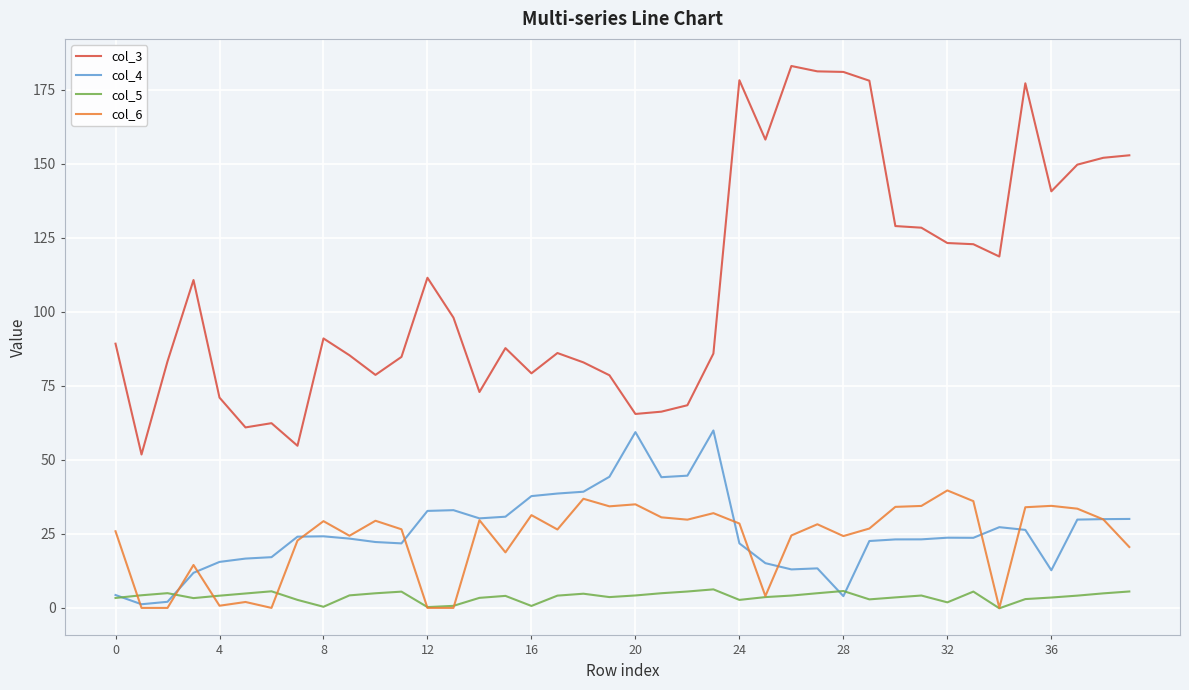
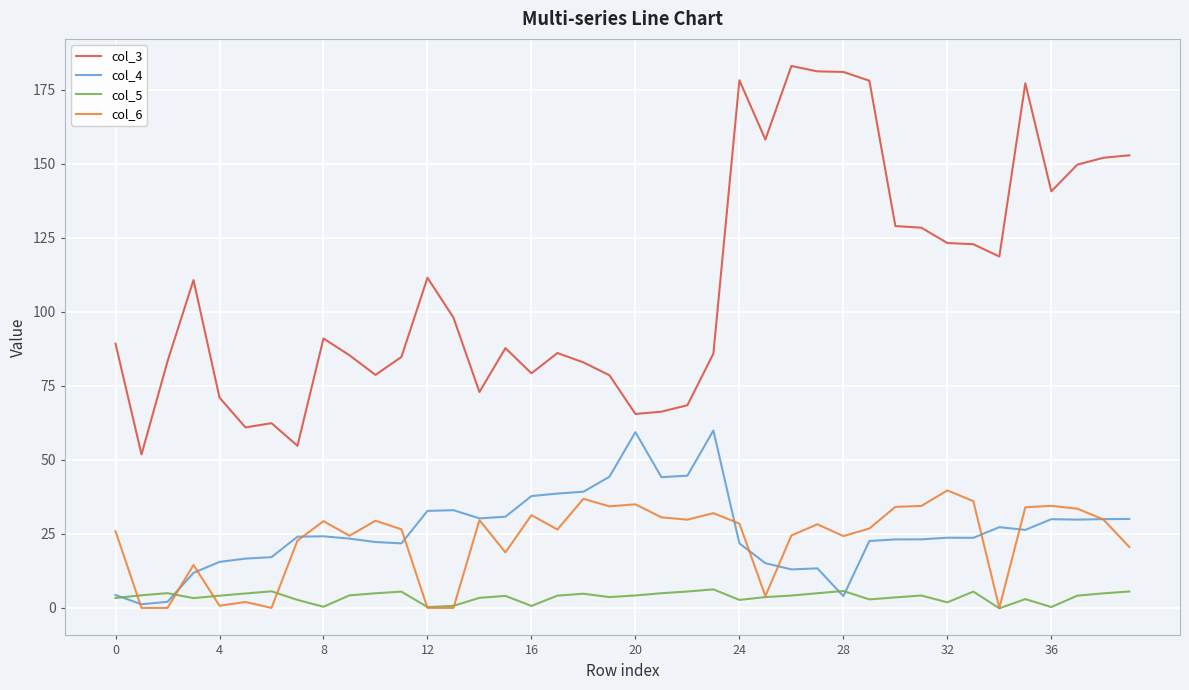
col_4, 36: 13 -> 30
col_5, 36: 4 -> 0
